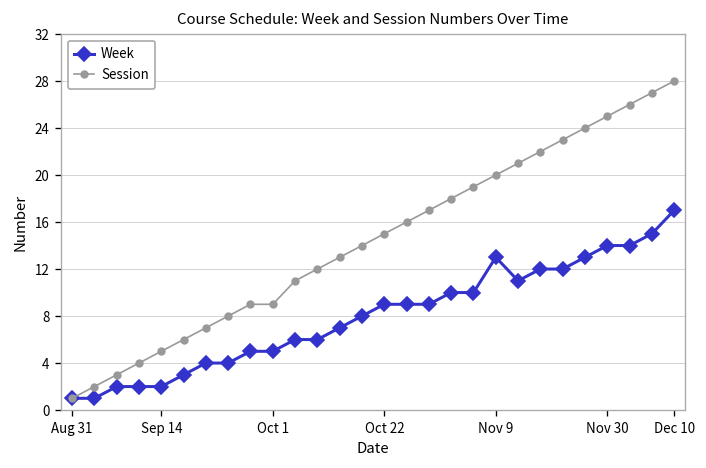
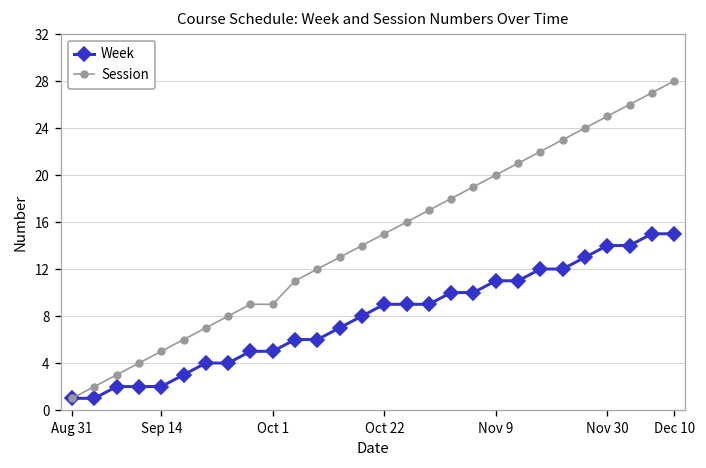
Week, Nov 9: 13 -> 11
Week, Dec 10: 17 -> 15
